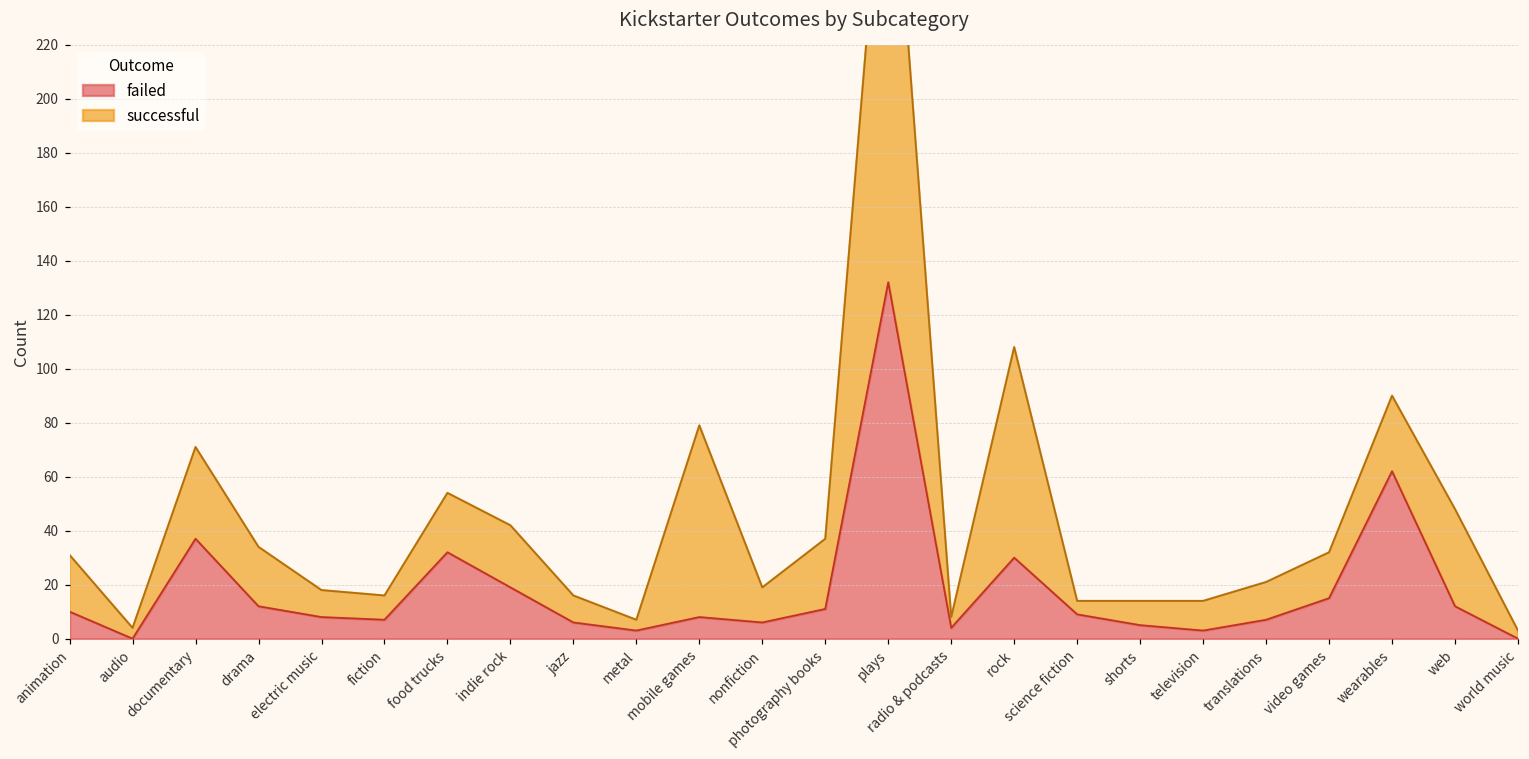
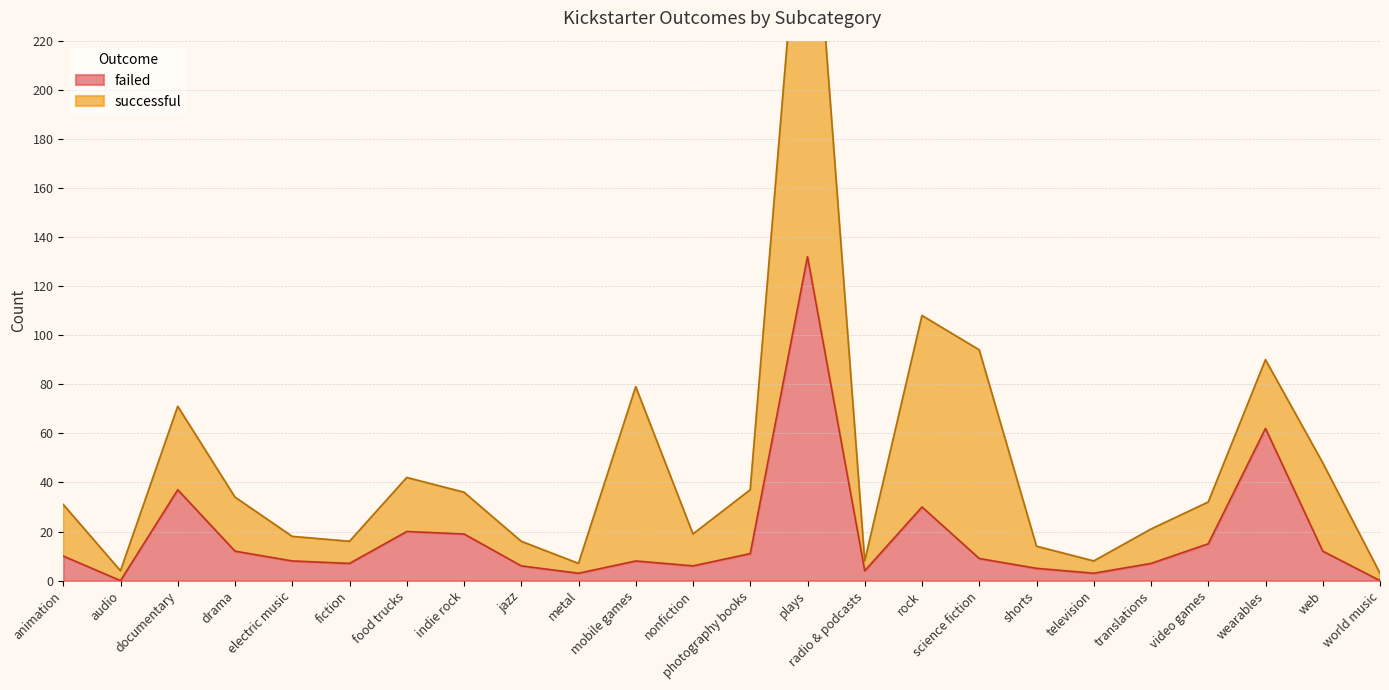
failed, food trucks: 32 -> 20
successful, indie rock: 23 -> 17
successful, science fiction: 5 -> 85
successful, television: 11 -> 5
